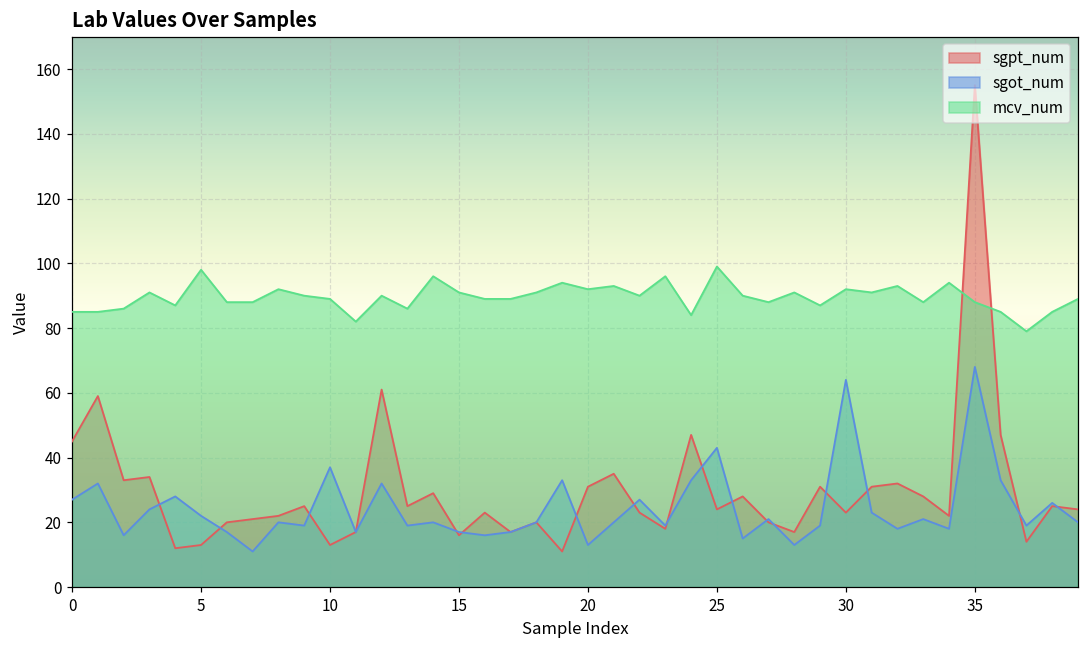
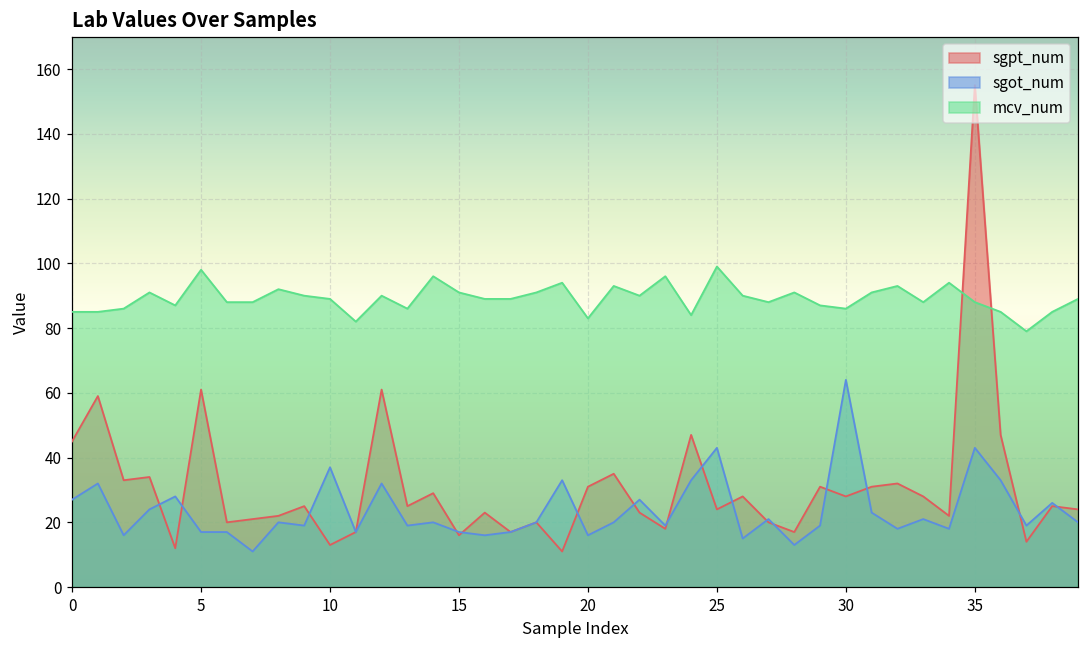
sgpt_num, 5: 13 -> 61
sgot_num, 5: 22 -> 17
sgot_num, 20: 13 -> 16
mcv_num, 20: 92 -> 83
sgpt_num, 30: 23 -> 28
mcv_num, 30: 92 -> 86
sgot_num, 35: 68 -> 43
